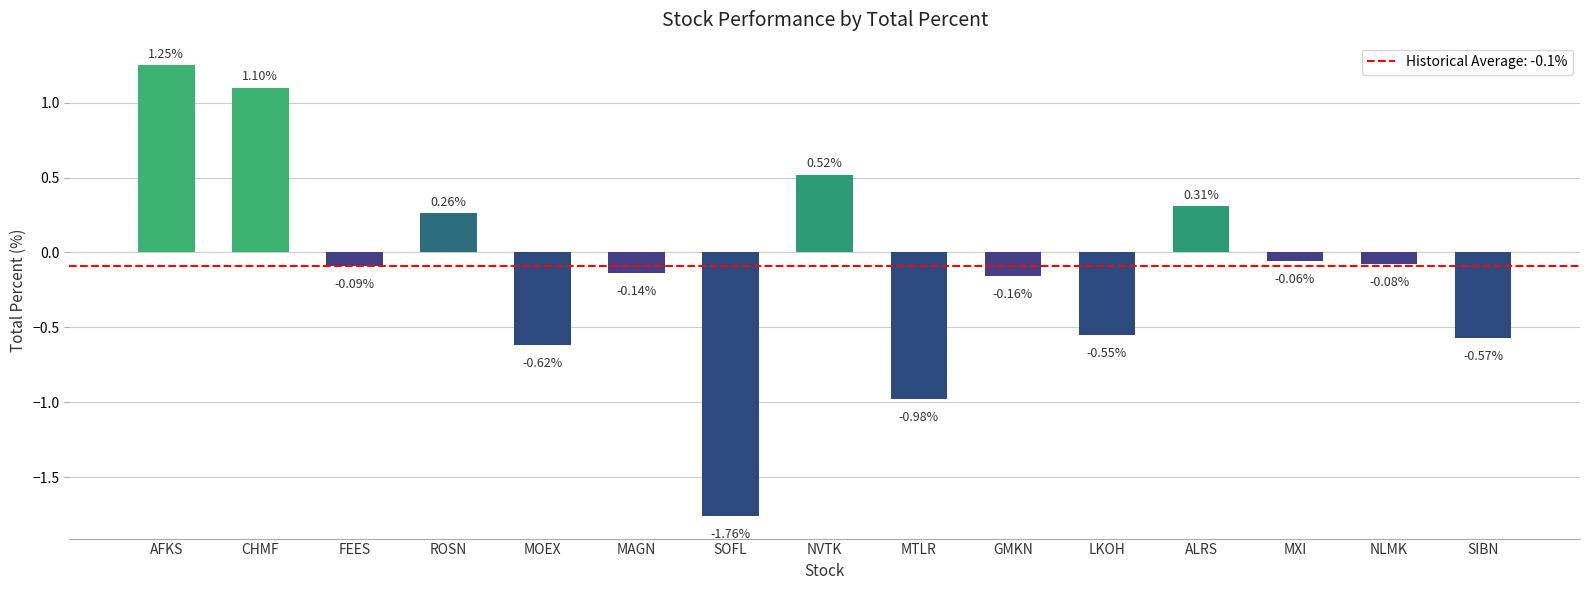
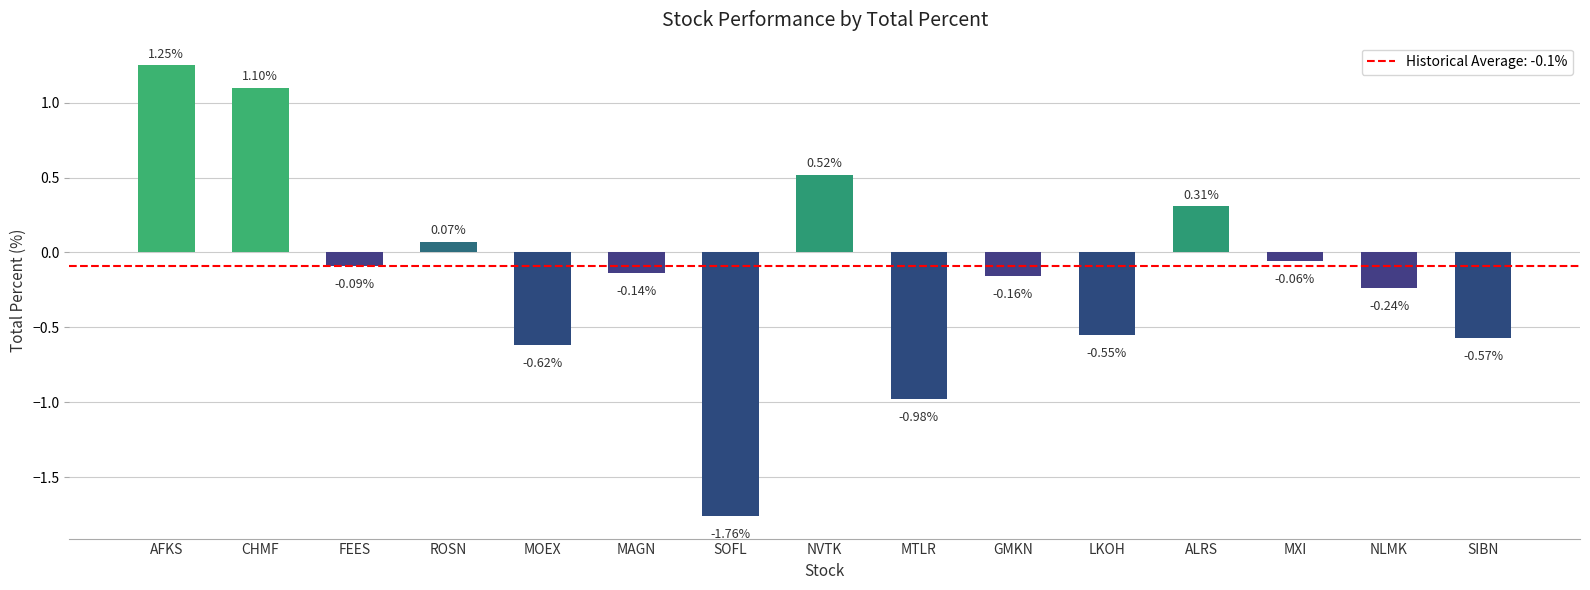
ROSN: 0.26% -> 0.07%
NLMK: -0.08% -> -0.24%
